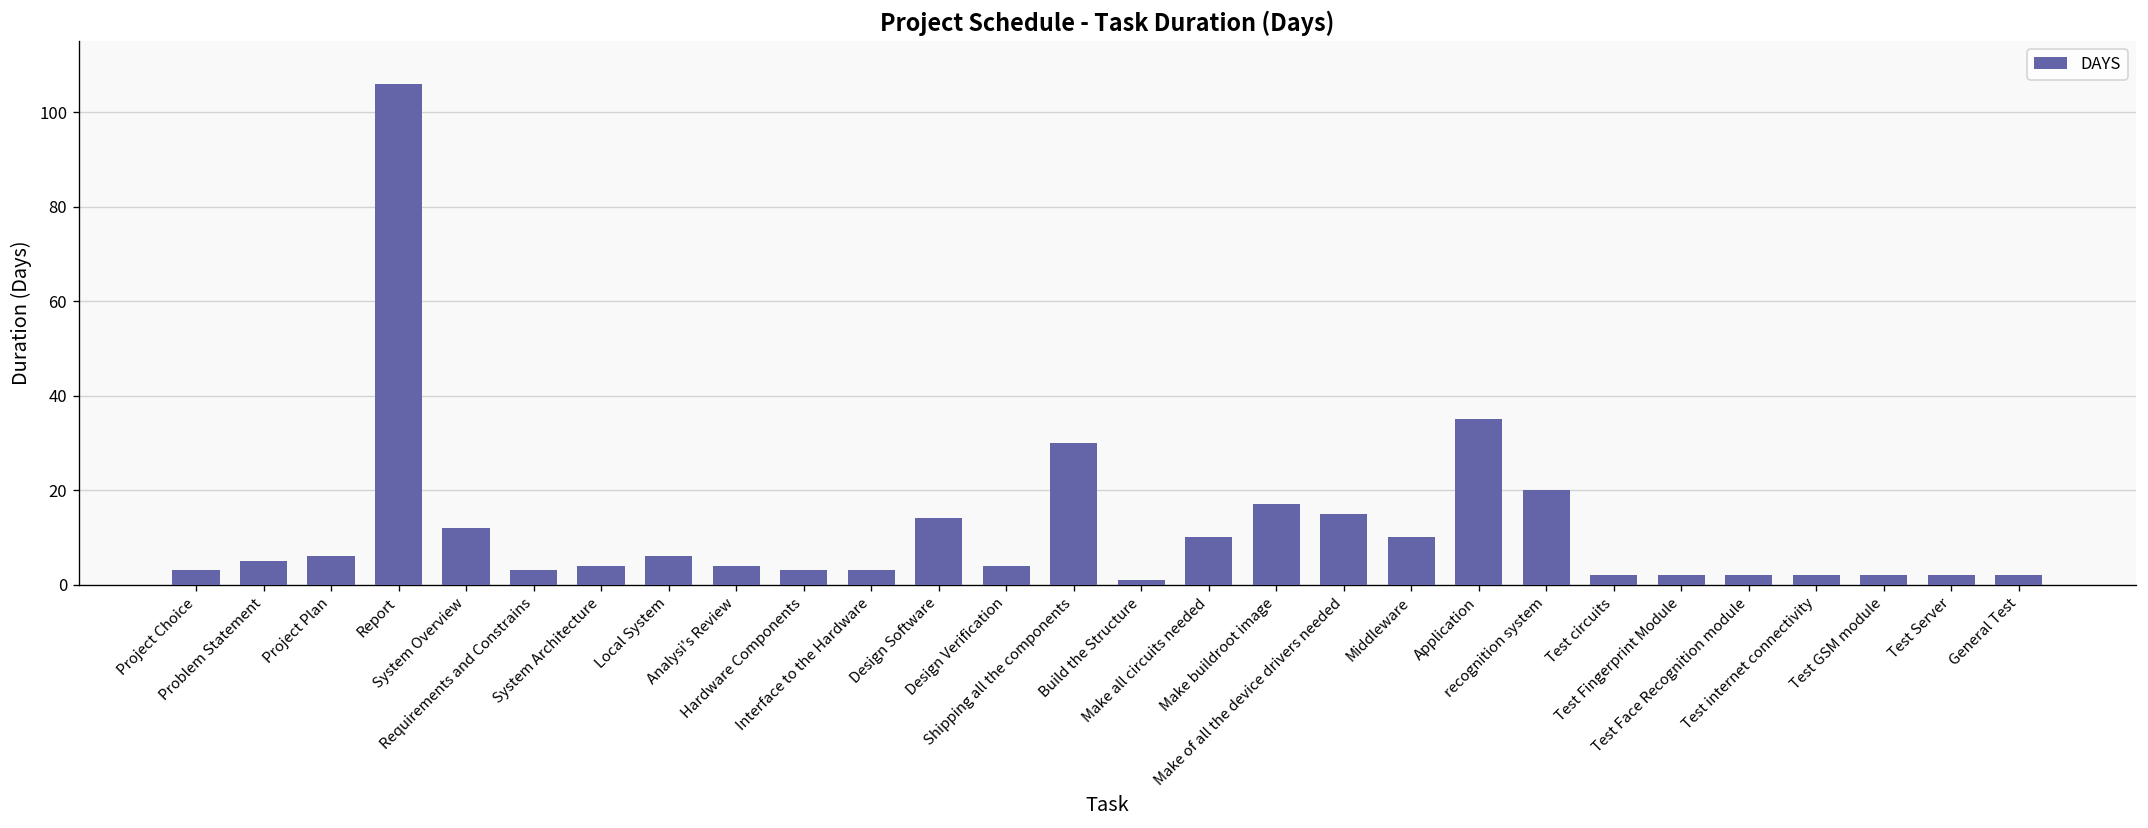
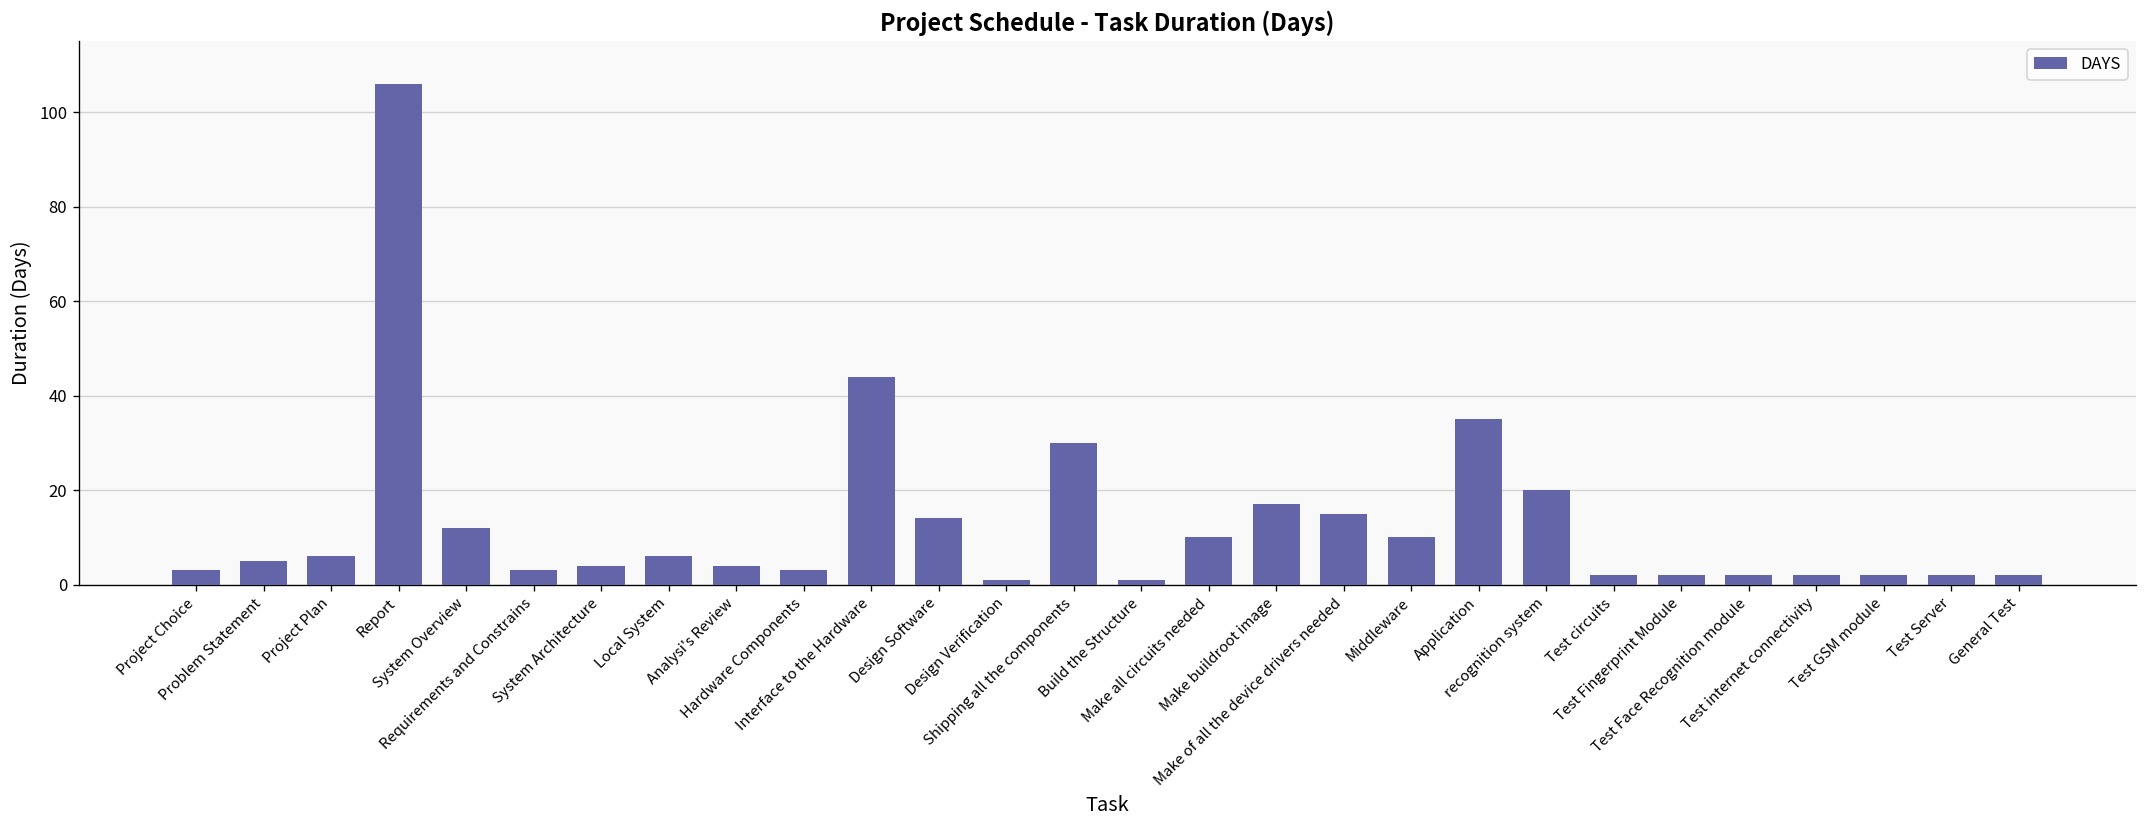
Interface to the Hardware: 3 -> 44
Design Verification: 4 -> 1
